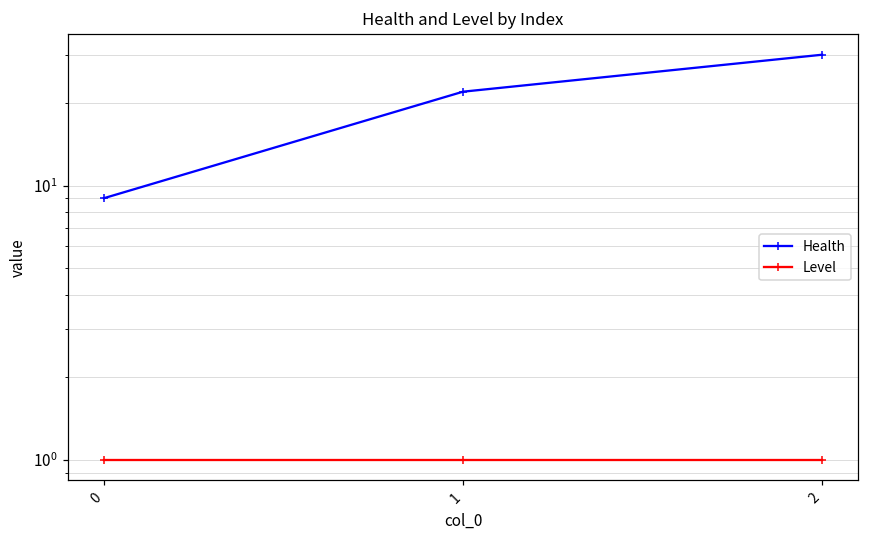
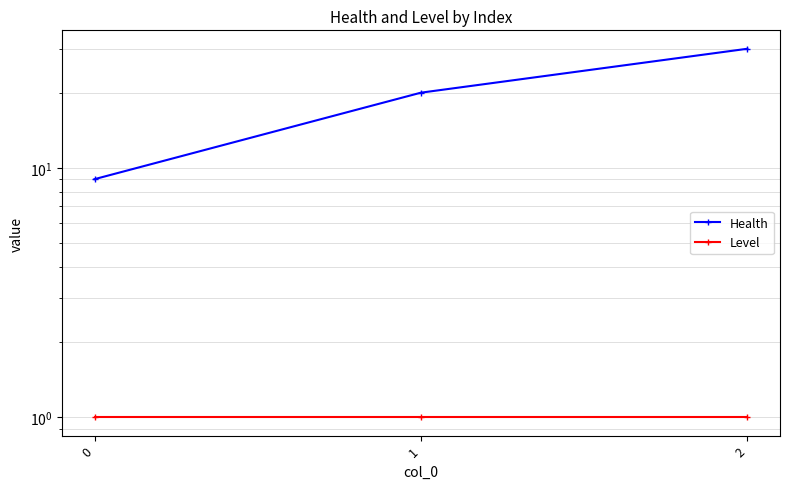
Health, 1: 22 -> 20
